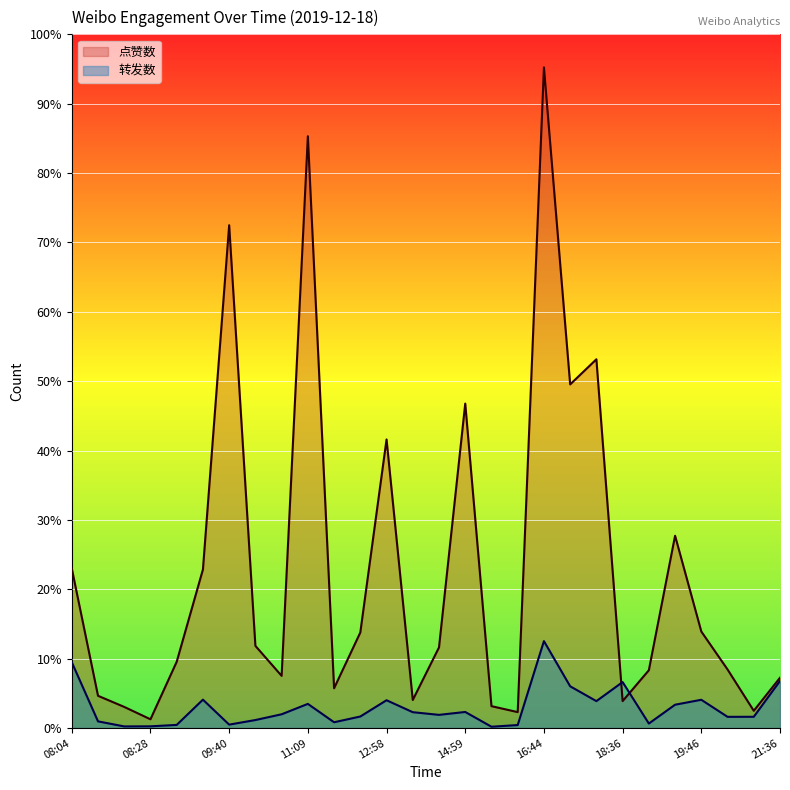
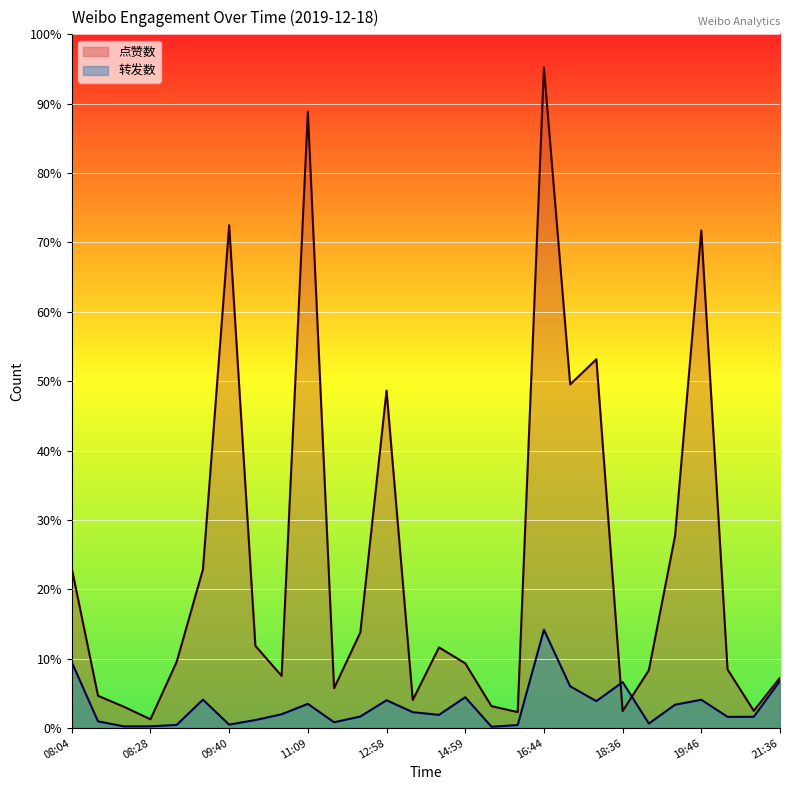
点赞数, 11:09: 85% -> 89%
点赞数, 12:58: 42% -> 49%
点赞数, 14:59: 47% -> 9%
转发数, 14:59: 2% -> 4%
转发数, 16:44: 13% -> 14%
点赞数, 18:36: 4% -> 2%
点赞数, 19:46: 14% -> 72%
